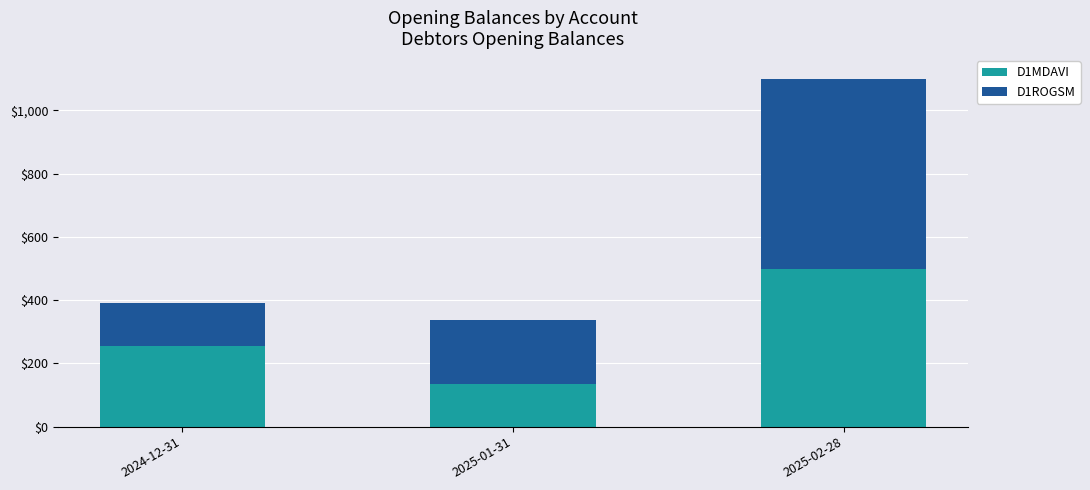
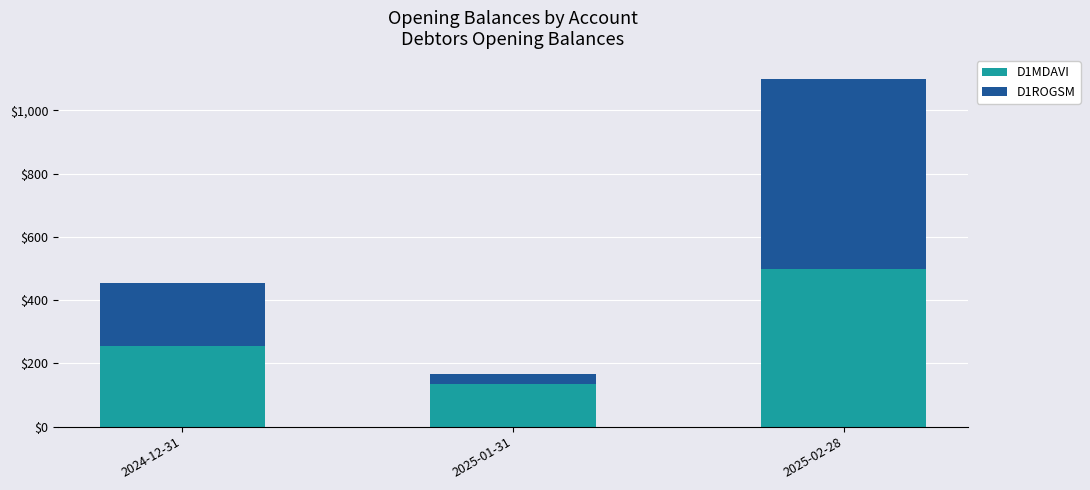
D1ROGSM, 2024-12-31: $140 -> $200
D1ROGSM, 2025-01-31: $200 -> $30
